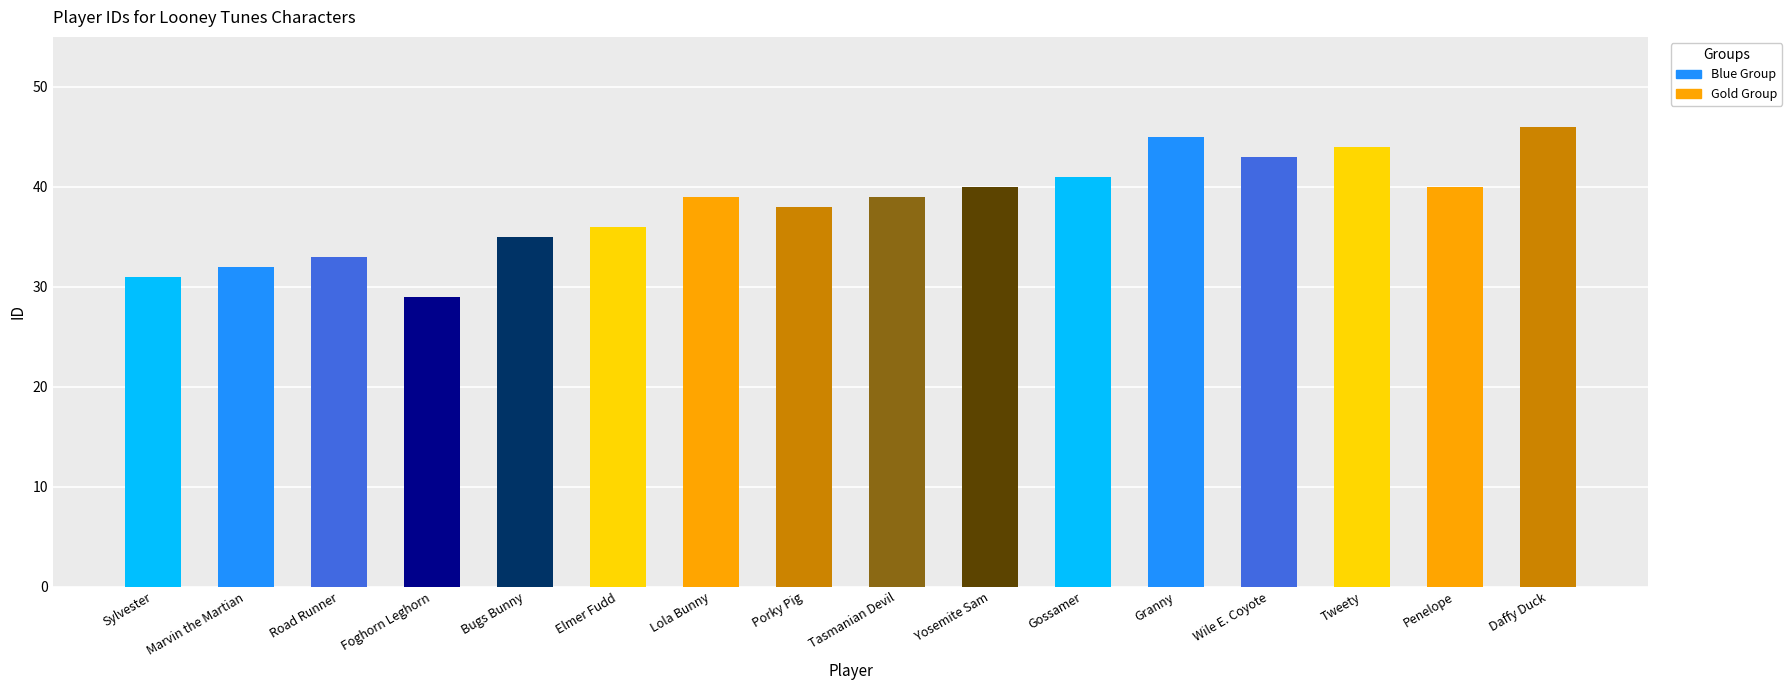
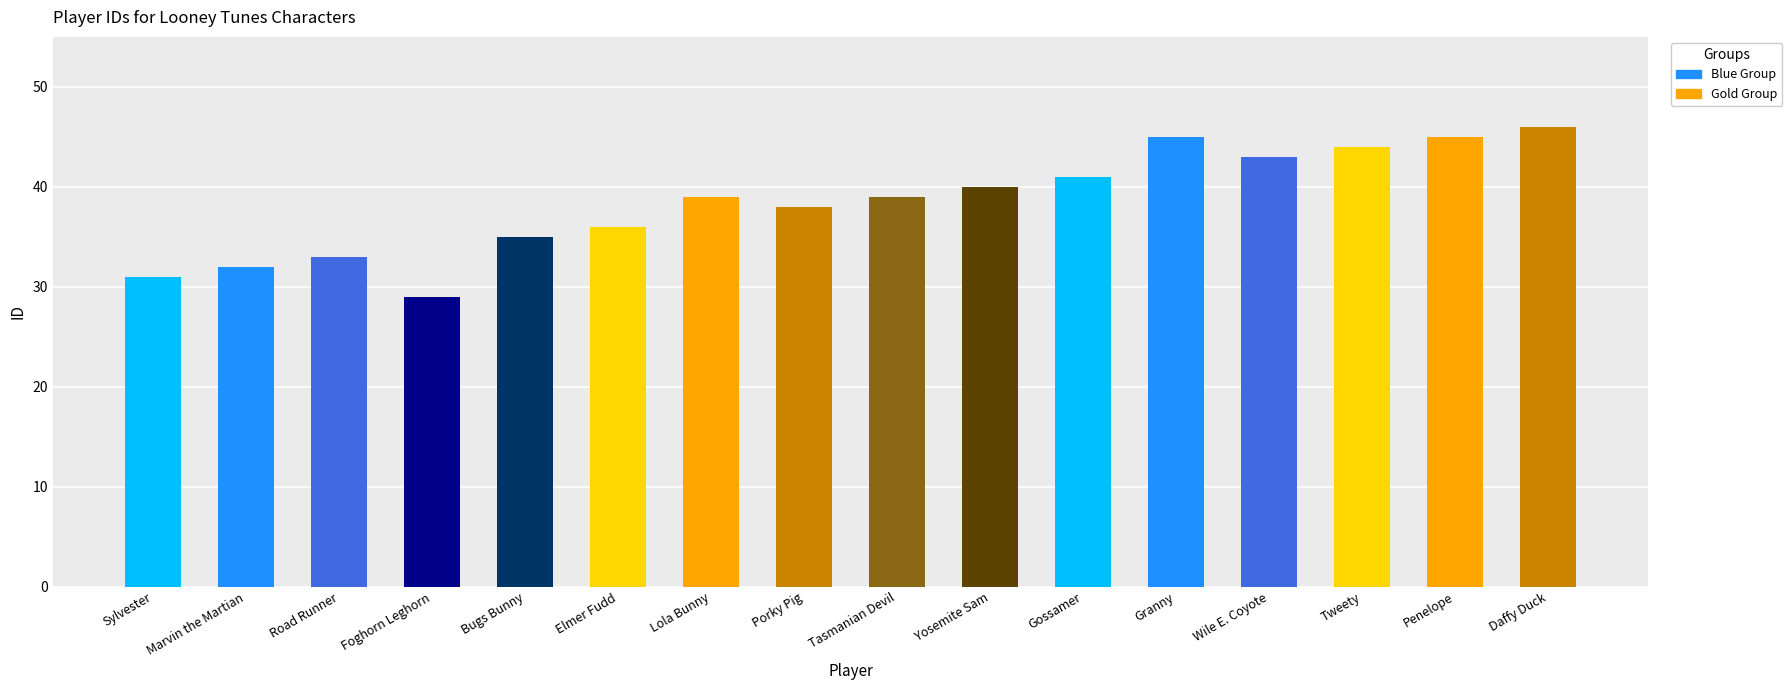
Penelope: 40 -> 45
